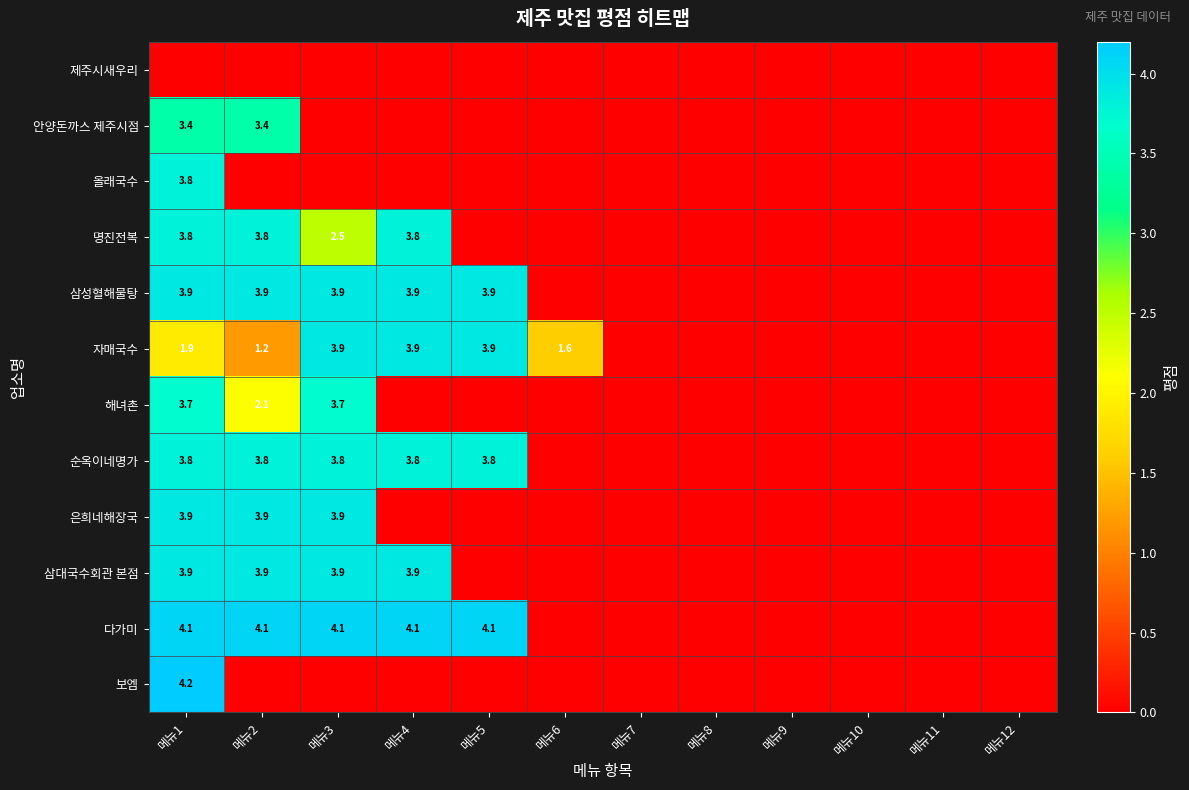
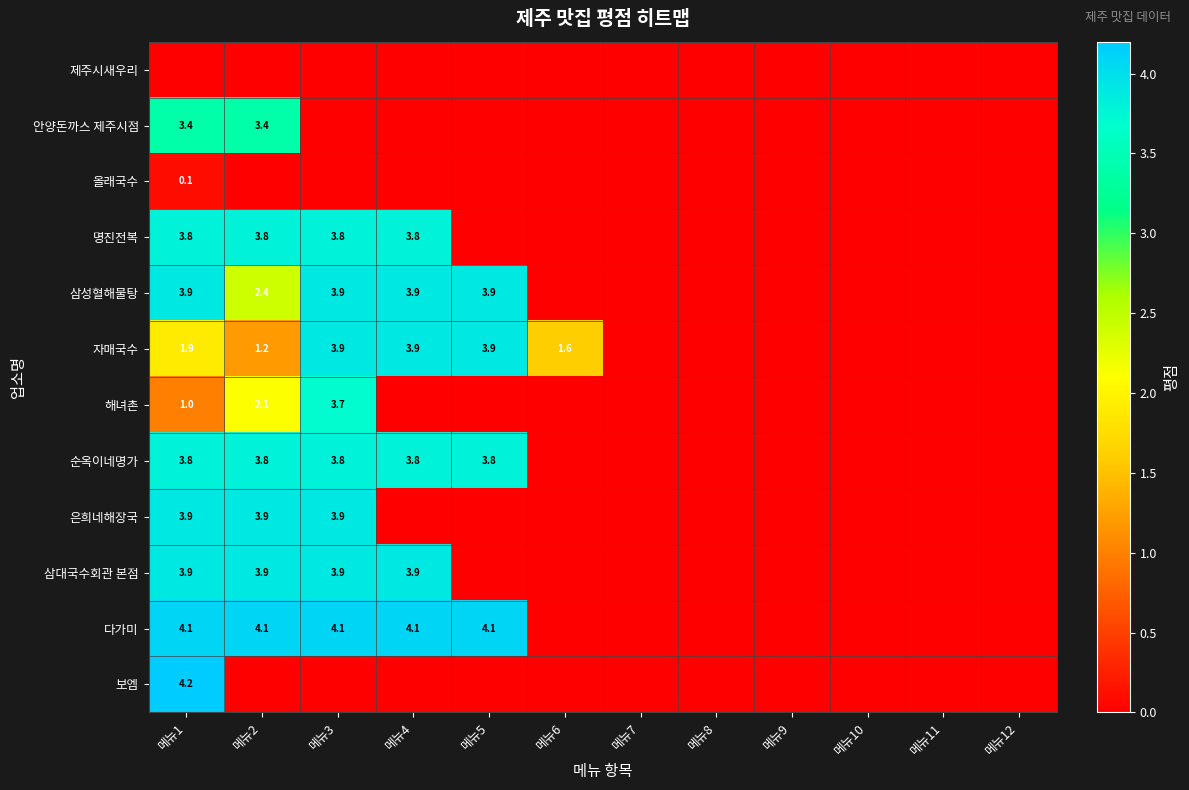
올래국수, 메뉴1: 3.8 -> 0.1
명진전복, 메뉴3: 2.5 -> 3.8
삼성혈해물탕, 메뉴2: 3.9 -> 2.4
해녀촌, 메뉴1: 3.7 -> 1.0
